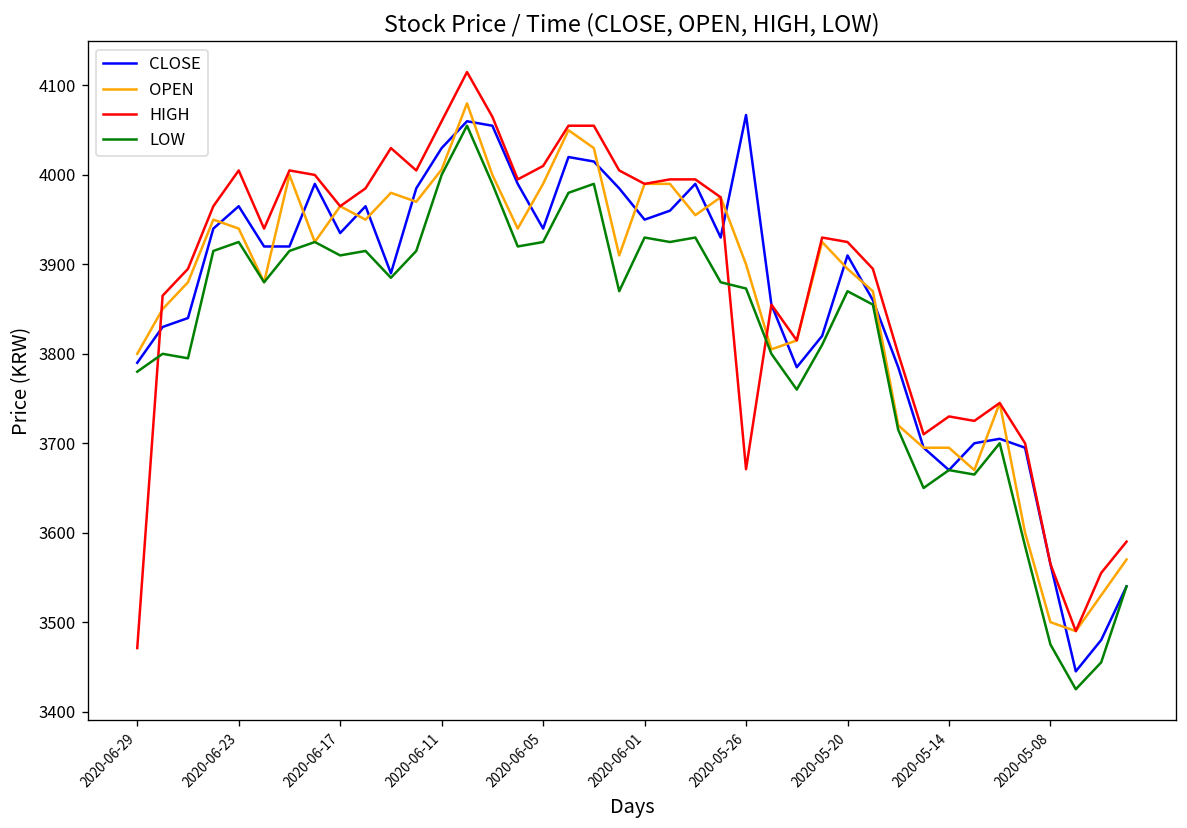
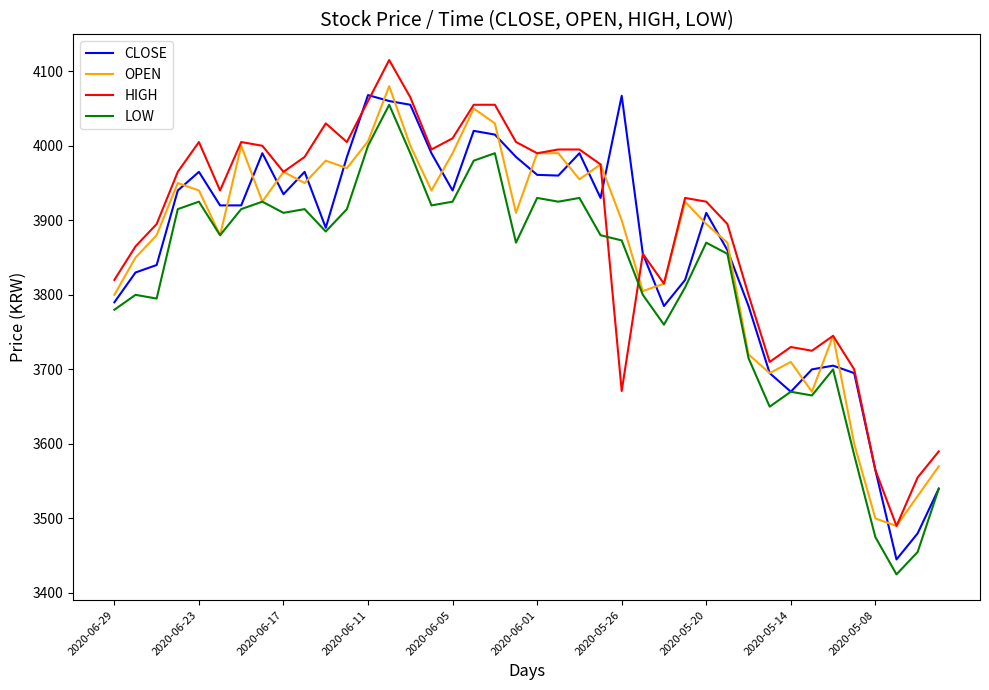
HIGH, 2020-06-29: 3470 -> 3820
CLOSE, 2020-06-11: 4030 -> 4070
CLOSE, 2020-06-01: 3950 -> 3960
OPEN, 2020-05-14: 3700 -> 3710
